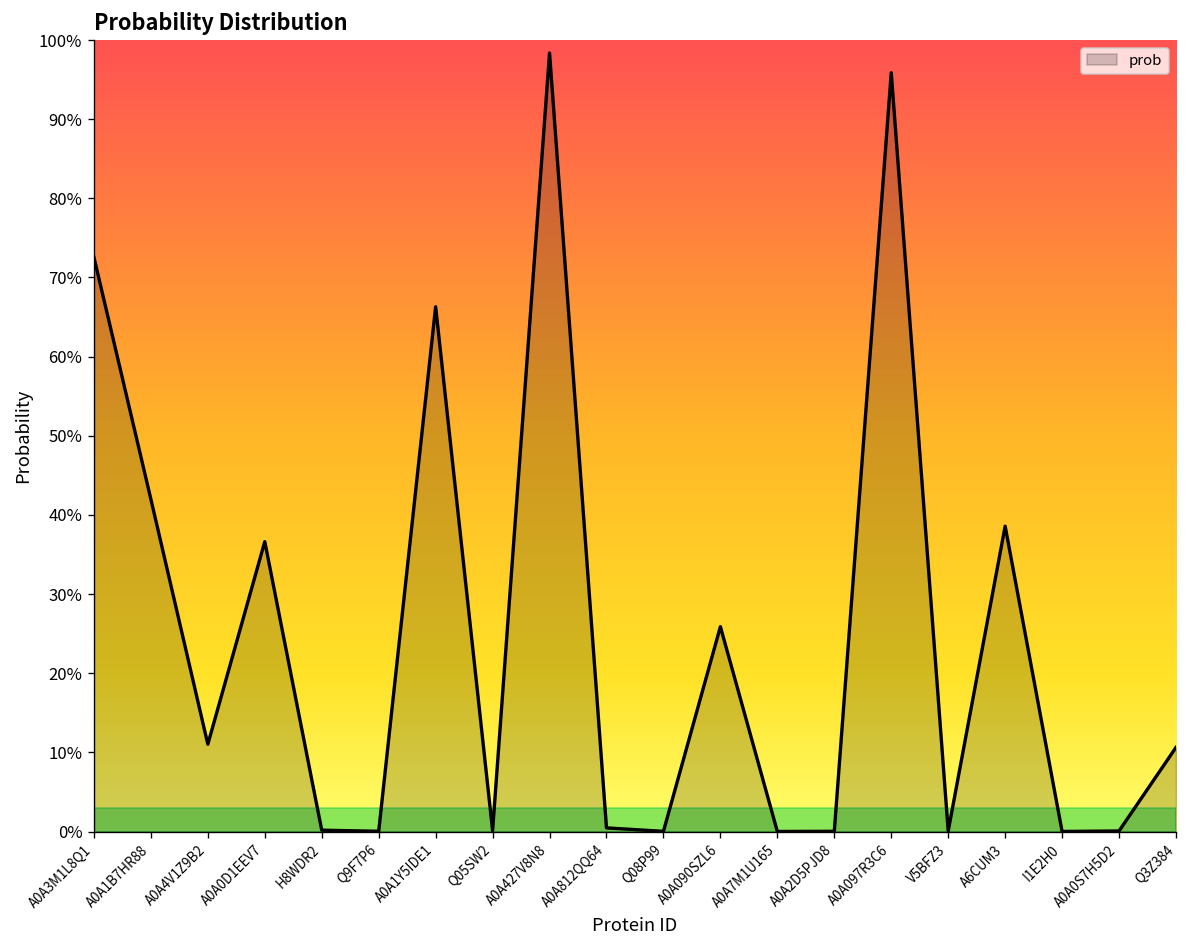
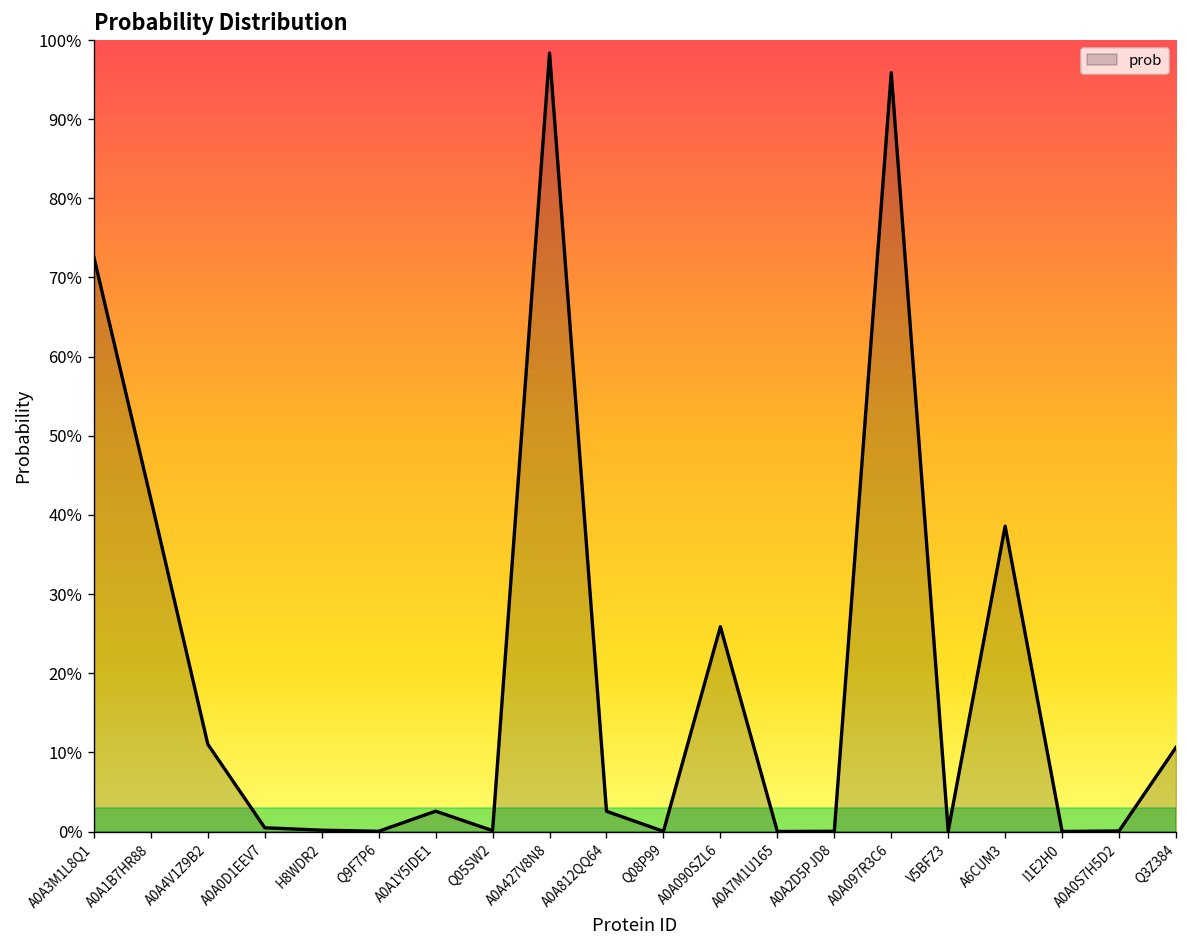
A0A0D1EEV7: 37% -> 0%
A0A1Y5IDE1: 66% -> 3%
A0A812QQ64: 0% -> 3%
